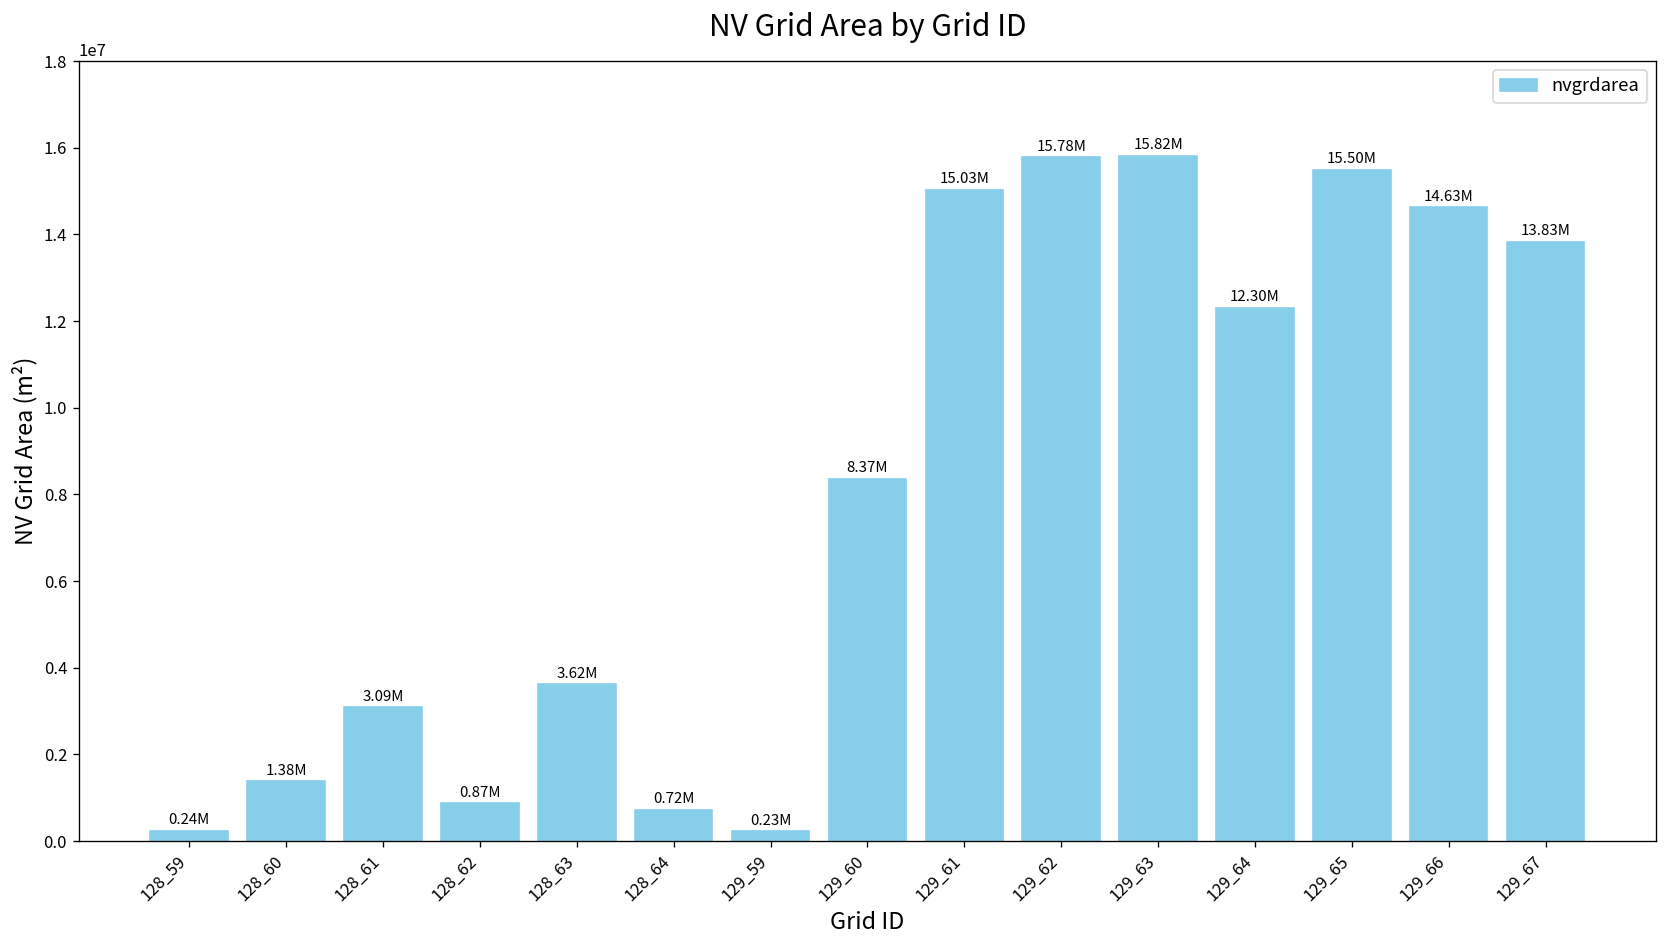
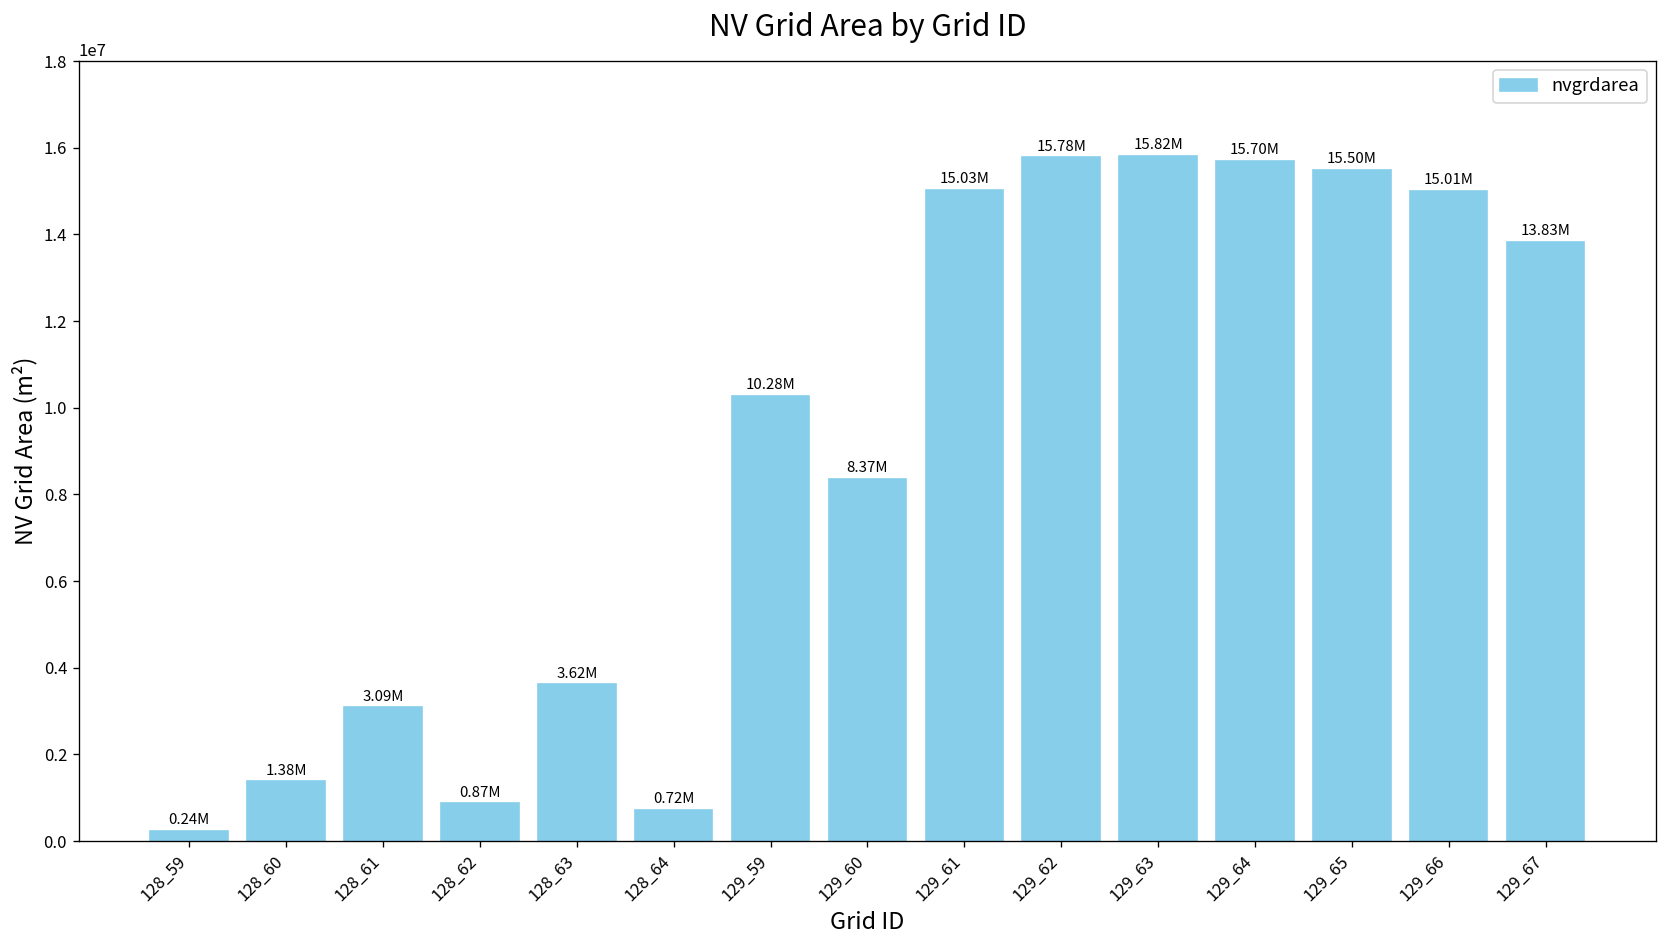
129_59: 0.23M -> 10.28M
129_64: 12.30M -> 15.70M
129_66: 14.63M -> 15.01M
